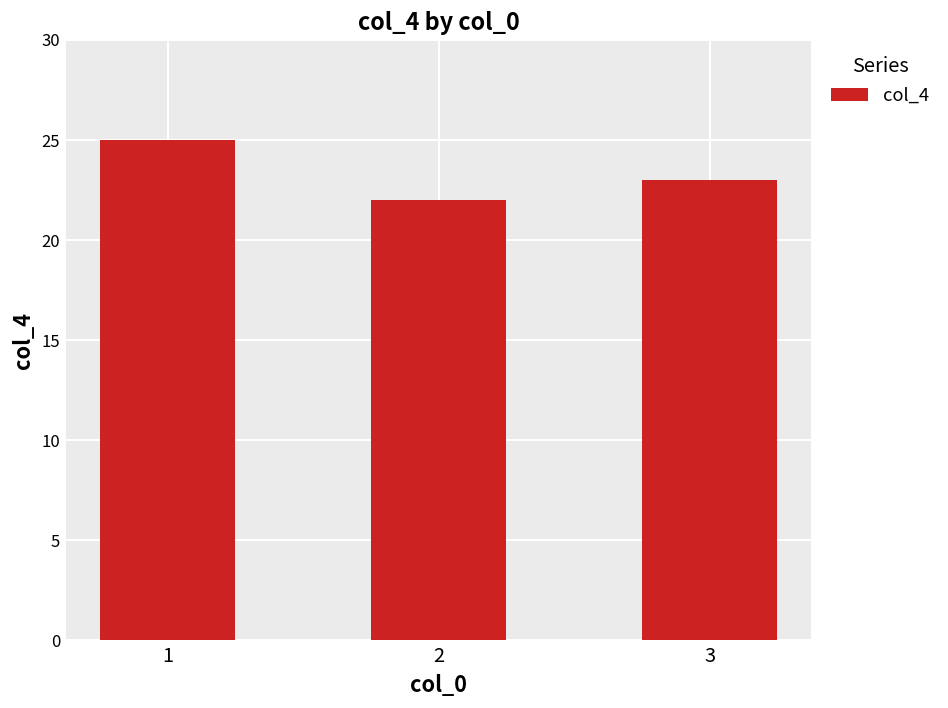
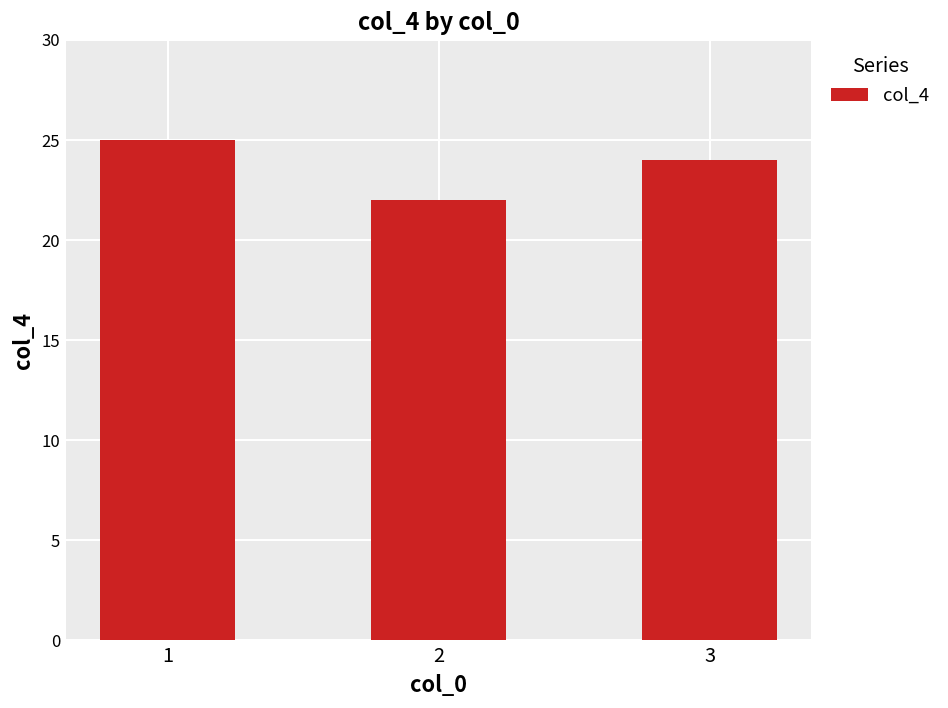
3: 23 -> 24
